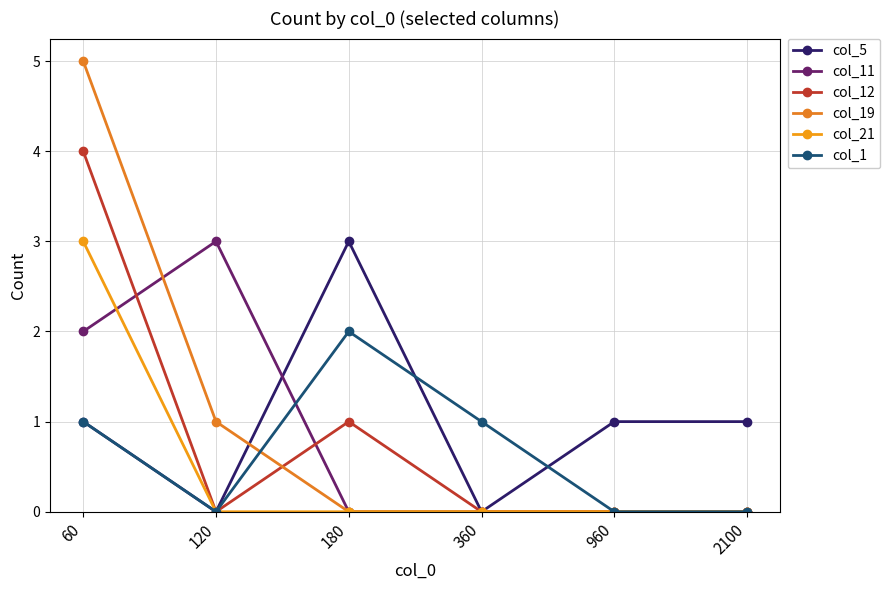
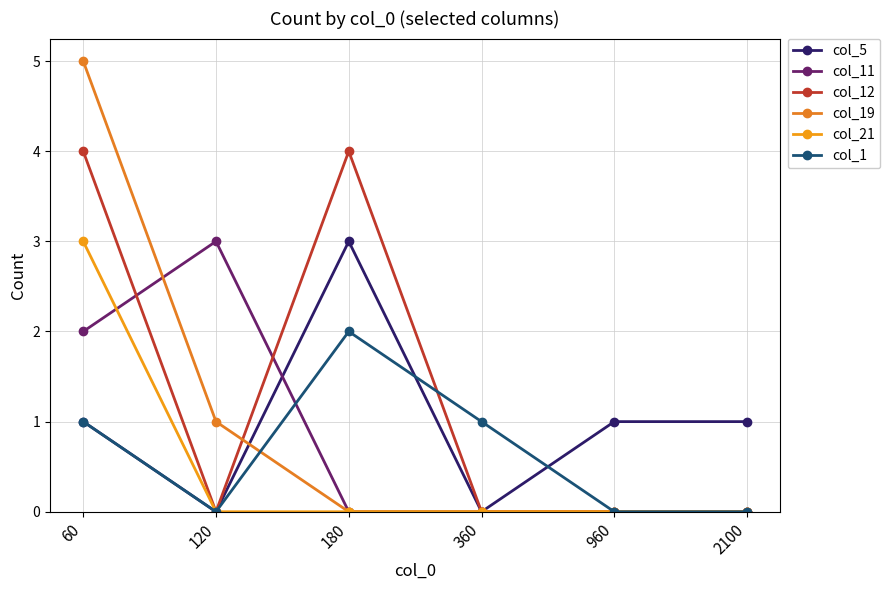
col_12, 180: 1 -> 4
